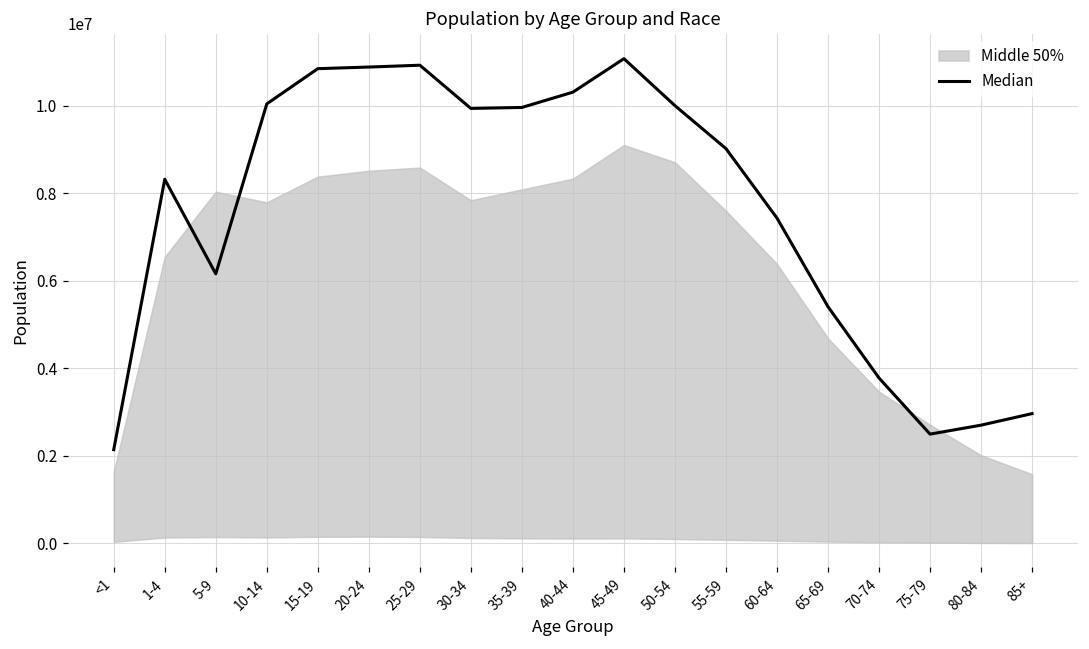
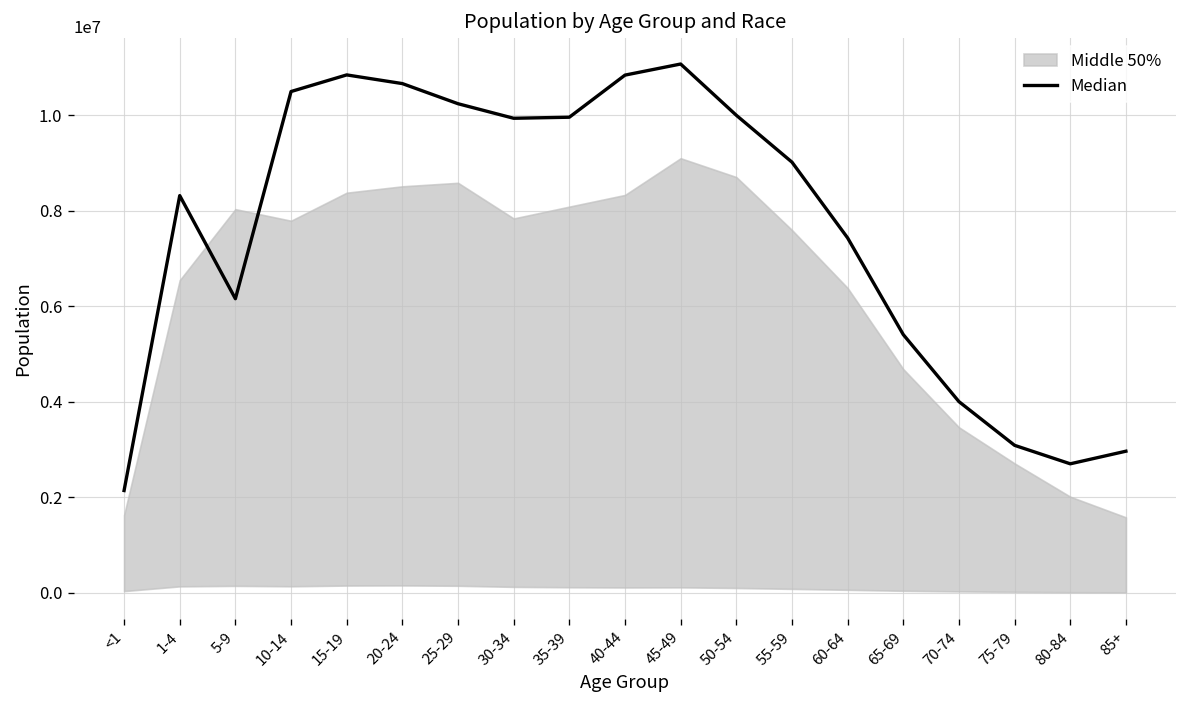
Median, 10-14: 10000000 -> 10500000
Median, 20-24: 10900000 -> 10700000
Median, 25-29: 10900000 -> 10200000
Median, 40-44: 10300000 -> 10800000
Median, 70-74: 3800000 -> 4000000
Median, 75-79: 2500000 -> 3100000
